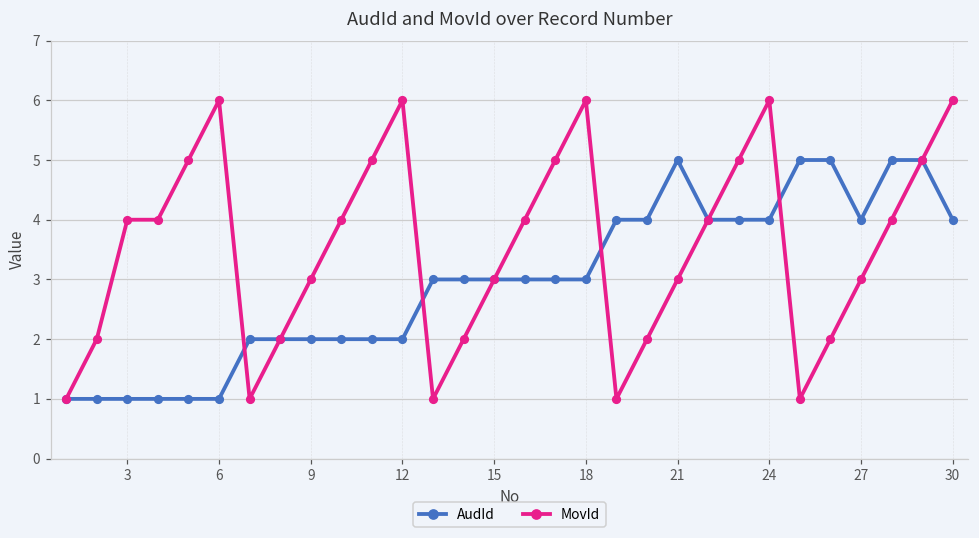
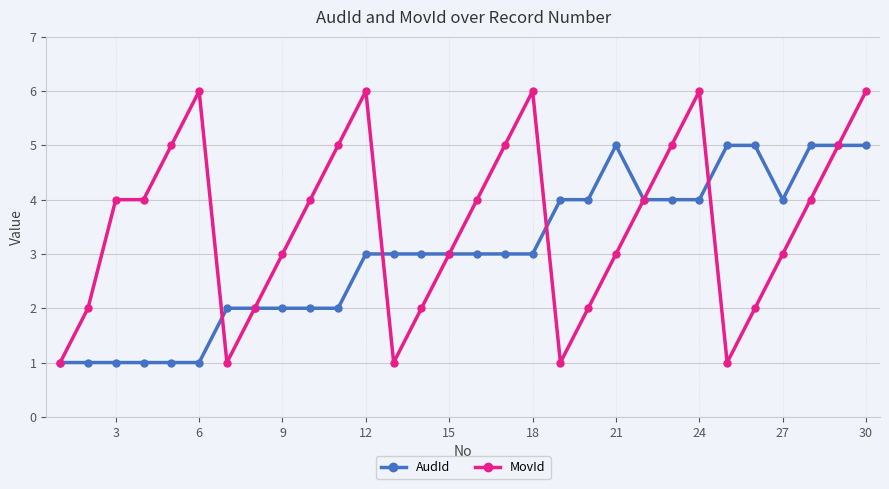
AudId, 12: 2 -> 3
AudId, 30: 4 -> 5
